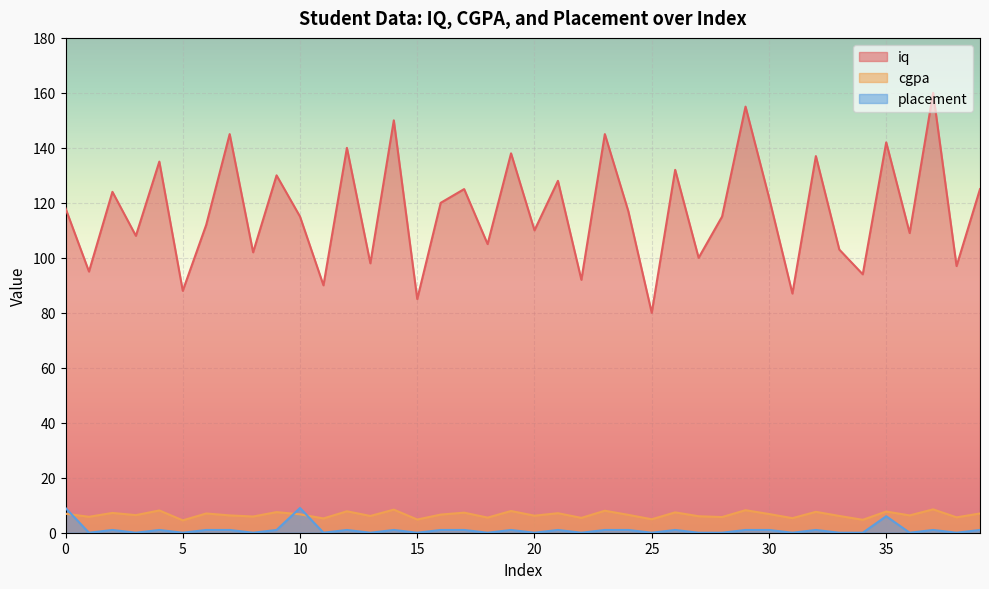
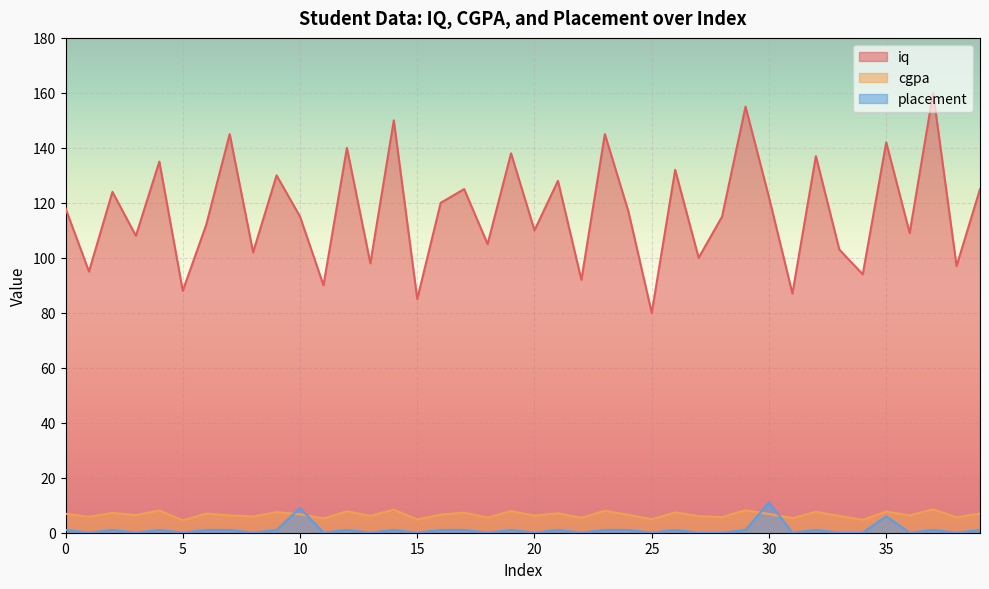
placement, 0: 9 -> 1
placement, 30: 1 -> 11
